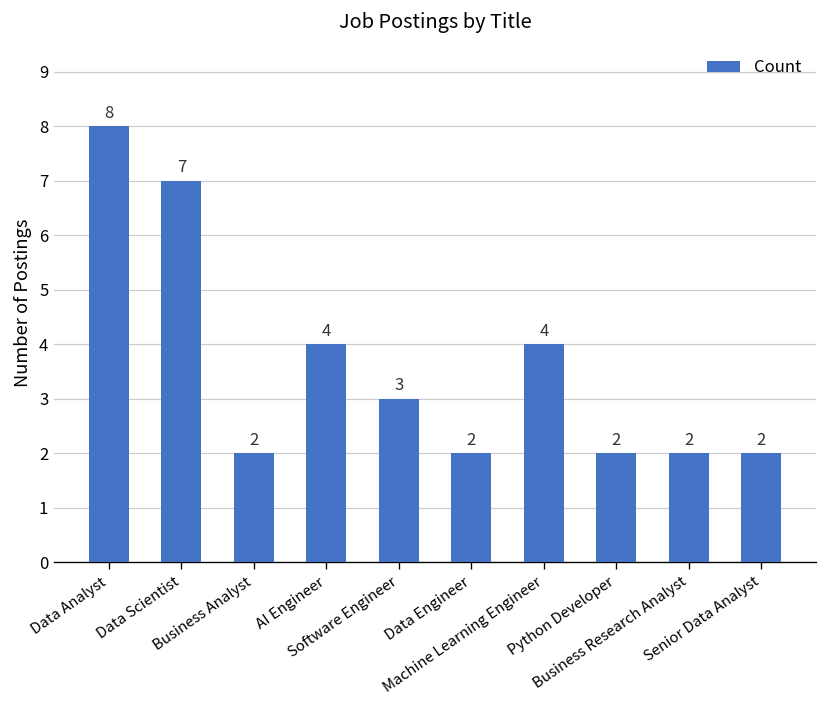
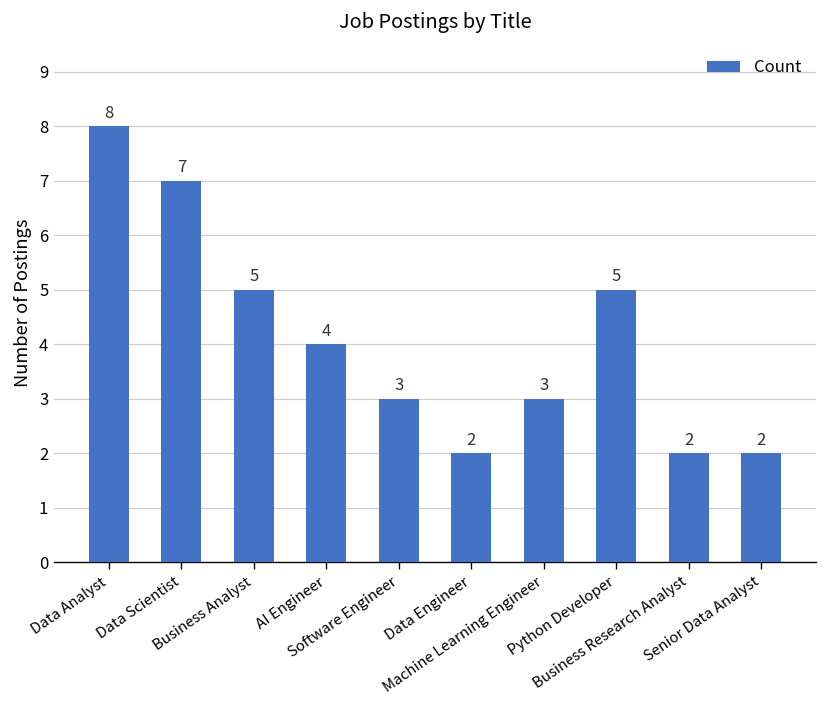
Business Analyst: 2 -> 5
Machine Learning Engineer: 4 -> 3
Python Developer: 2 -> 5
